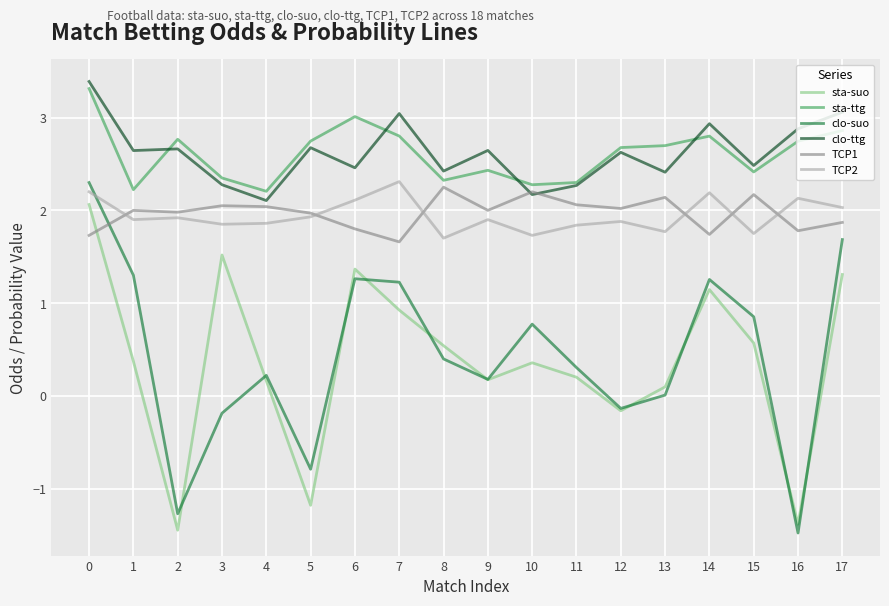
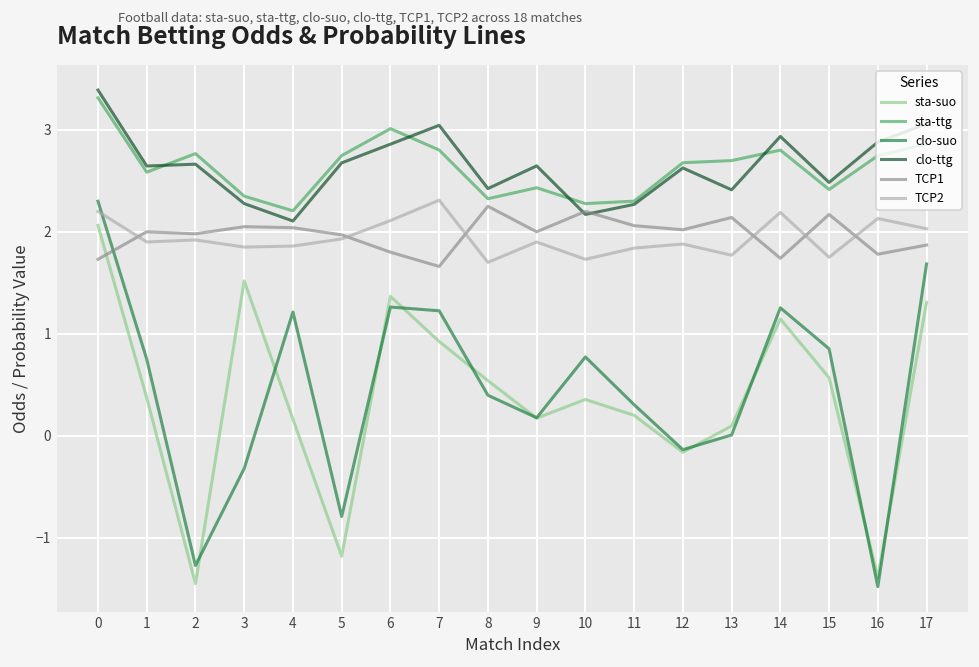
sta-ttg, 1: 2.2 -> 2.6
clo-suo, 1: 1.3 -> 0.8
clo-suo, 3: -0.2 -> -0.3
clo-suo, 4: 0.2 -> 1.2
clo-ttg, 6: 2.5 -> 2.9
